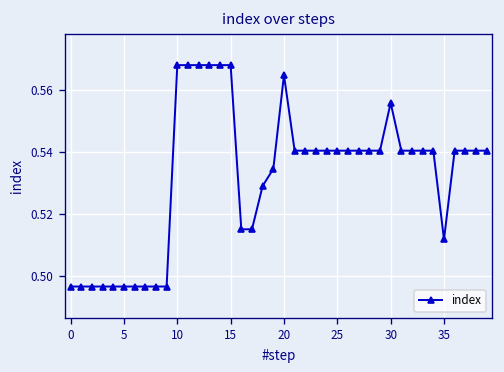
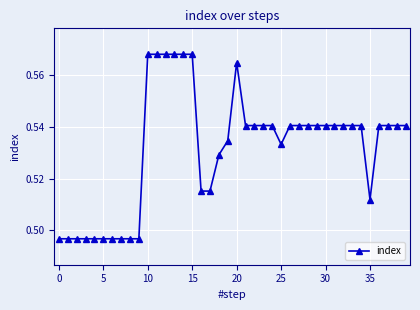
25: 0.540 -> 0.533
30: 0.556 -> 0.540
